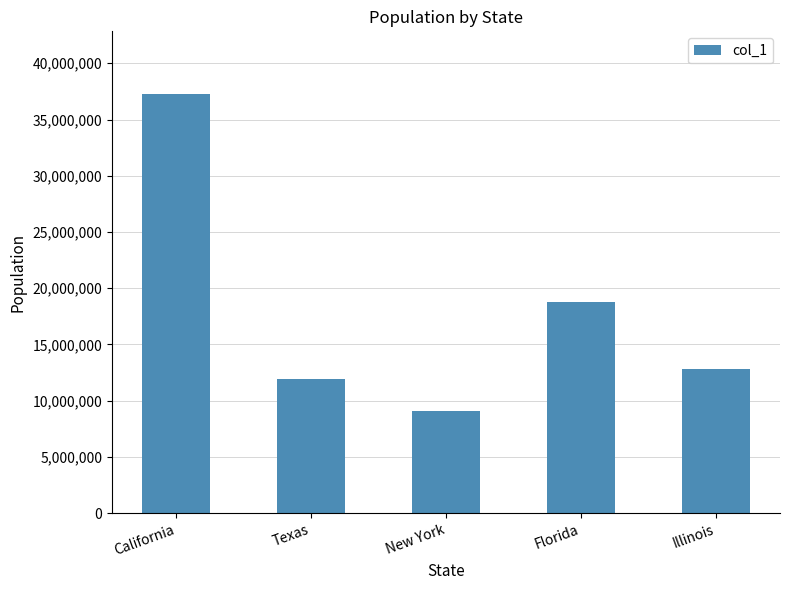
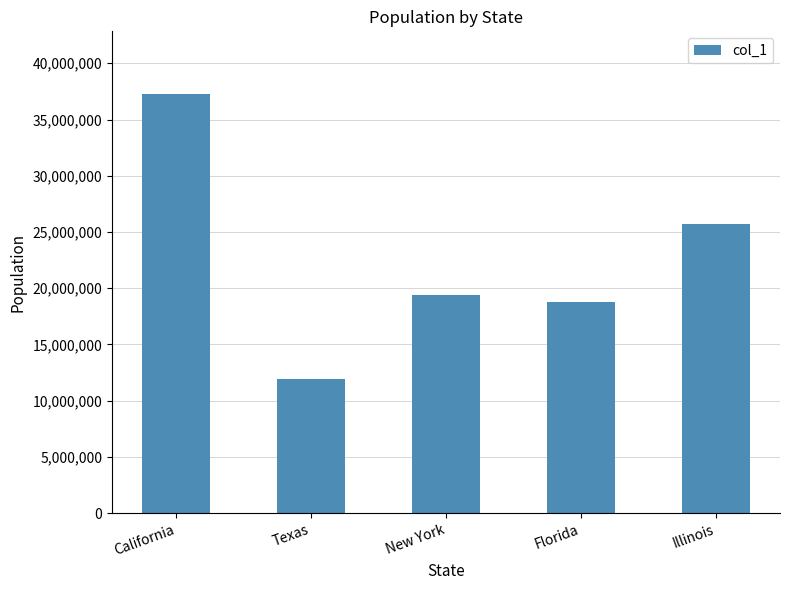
New York: 9,100,000 -> 19,400,000
Illinois: 12,800,000 -> 25,700,000
